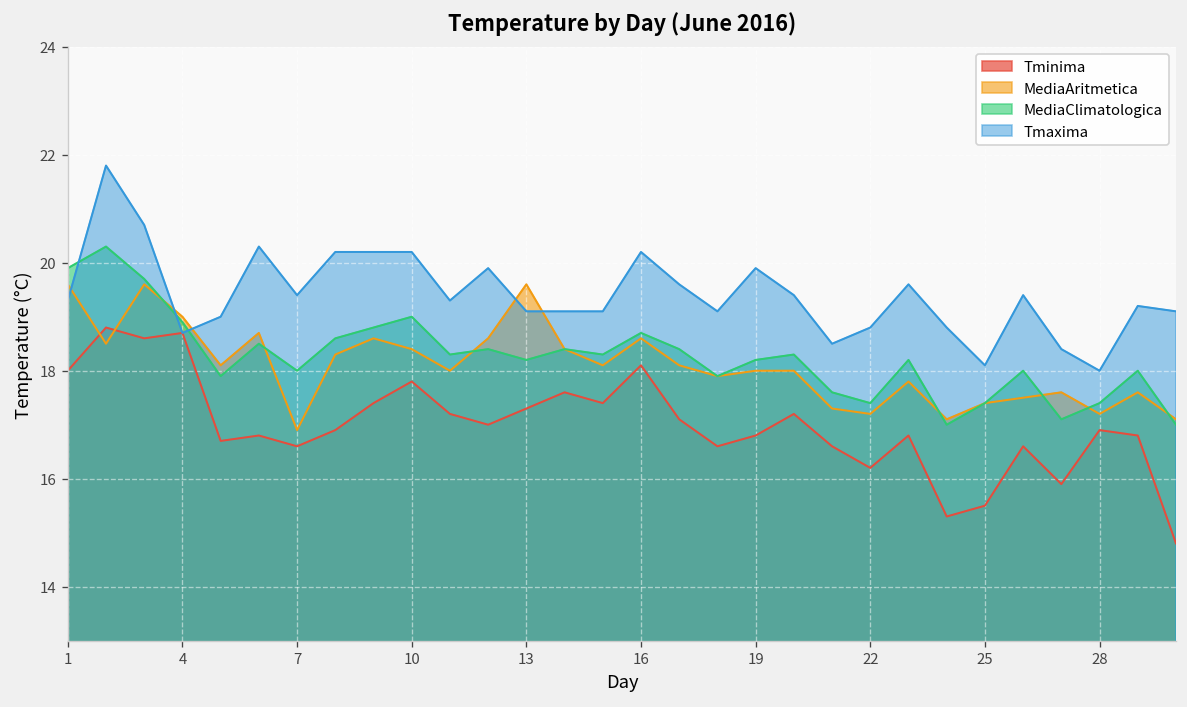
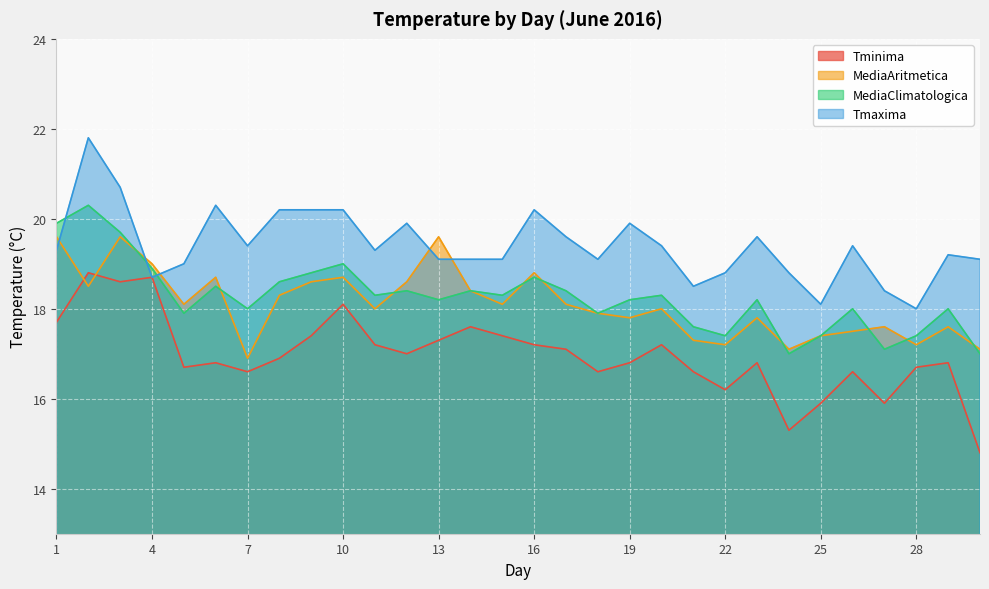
Tminima, 1: 18.0 -> 17.7
Tminima, 10: 17.8 -> 18.1
MediaAritmetica, 10: 18.4 -> 18.7
Tminima, 16: 18.1 -> 17.2
MediaAritmetica, 16: 18.6 -> 18.8
MediaAritmetica, 19: 18.0 -> 17.8
Tminima, 25: 15.5 -> 15.9
Tminima, 28: 16.9 -> 16.7
